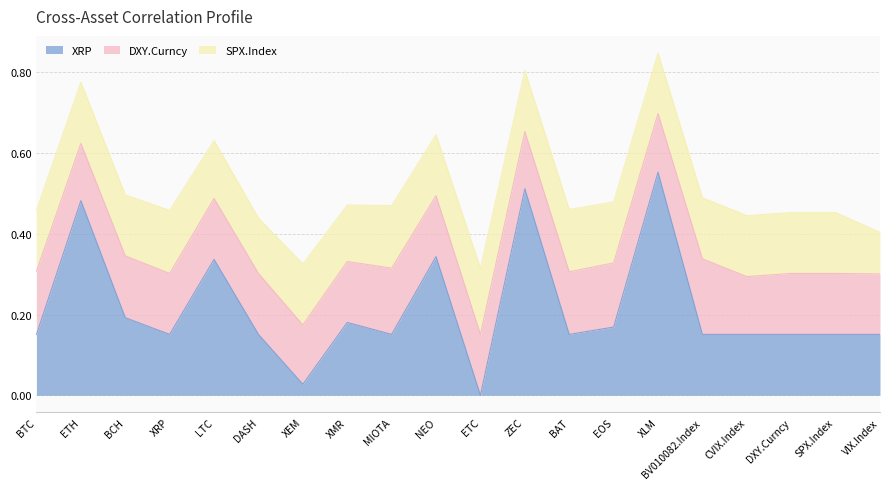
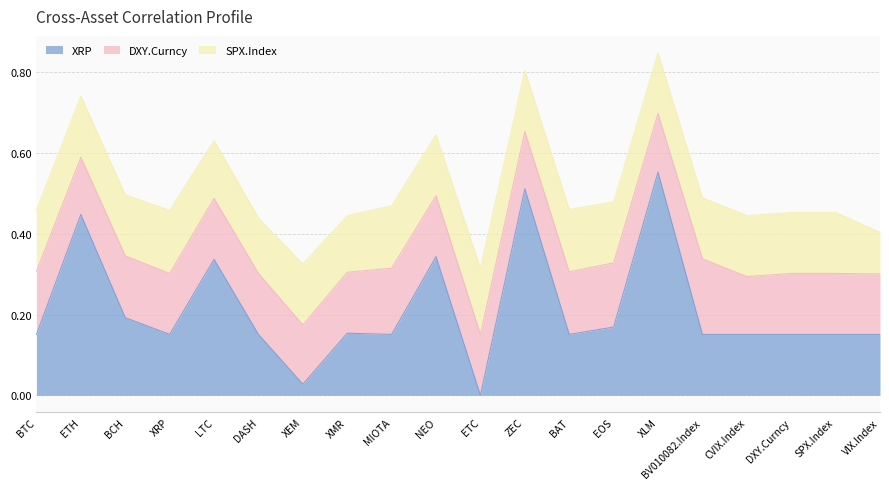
XRP, ETH: 0.48 -> 0.45
XRP, XMR: 0.18 -> 0.15
